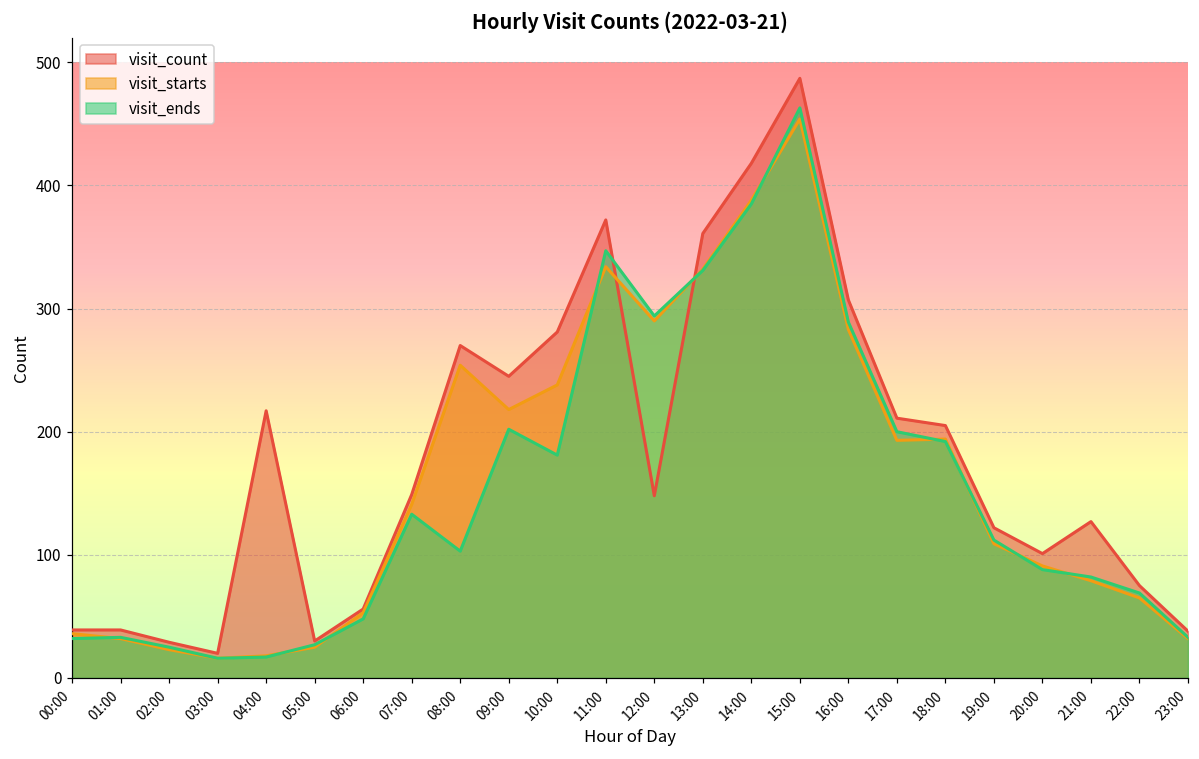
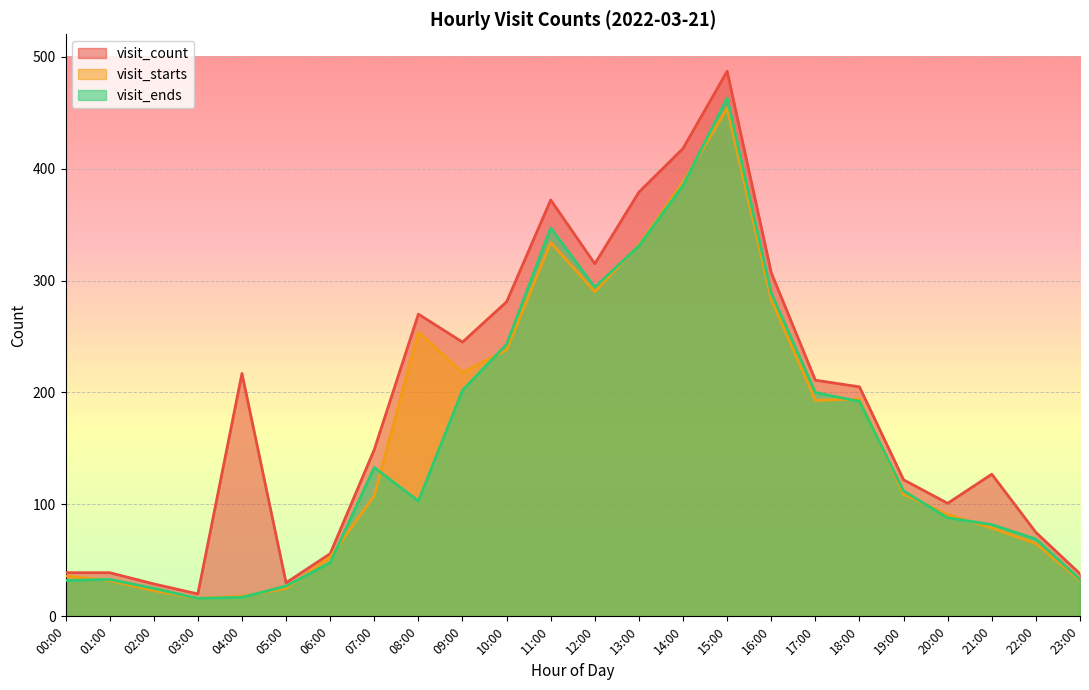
visit_starts, 07:00: 141 -> 108
visit_ends, 10:00: 181 -> 243
visit_count, 12:00: 148 -> 315
visit_count, 13:00: 361 -> 379
